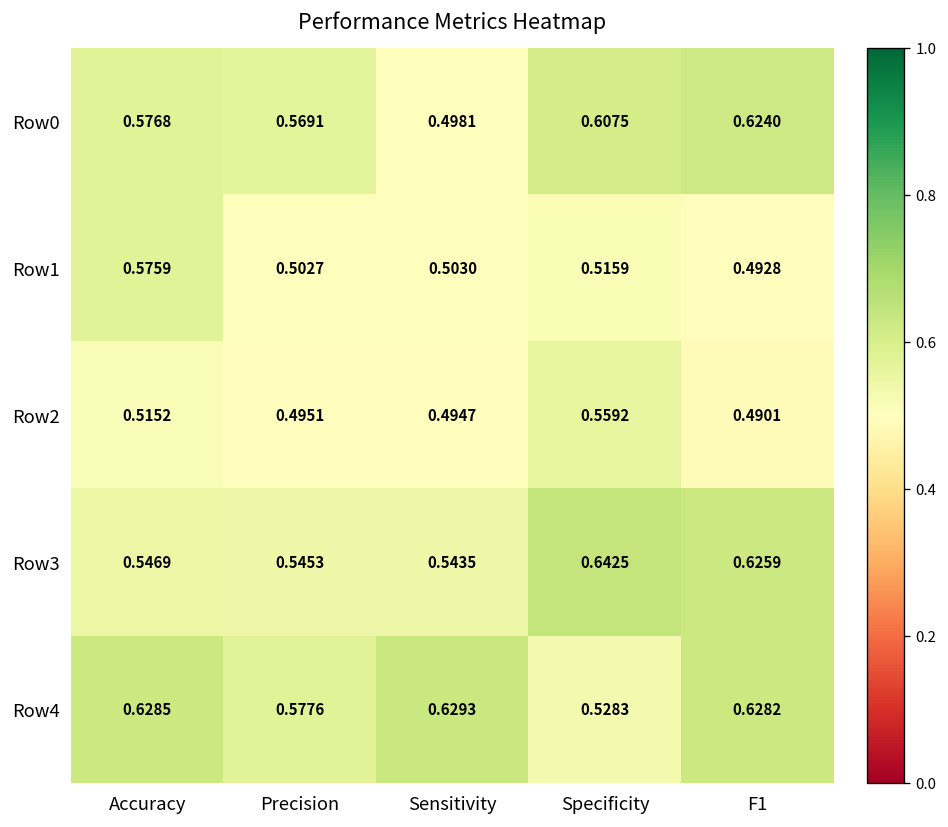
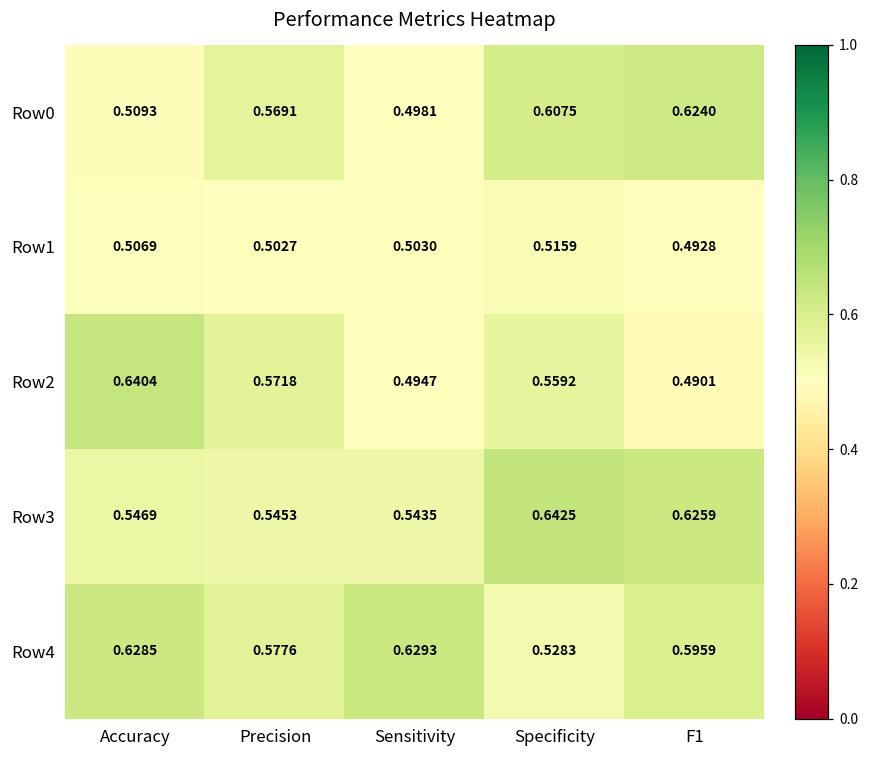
Row0, Accuracy: 0.5768 -> 0.5093
Row1, Accuracy: 0.5759 -> 0.5069
Row2, Accuracy: 0.5152 -> 0.6404
Row2, Precision: 0.4951 -> 0.5718
Row4, F1: 0.6282 -> 0.5959
